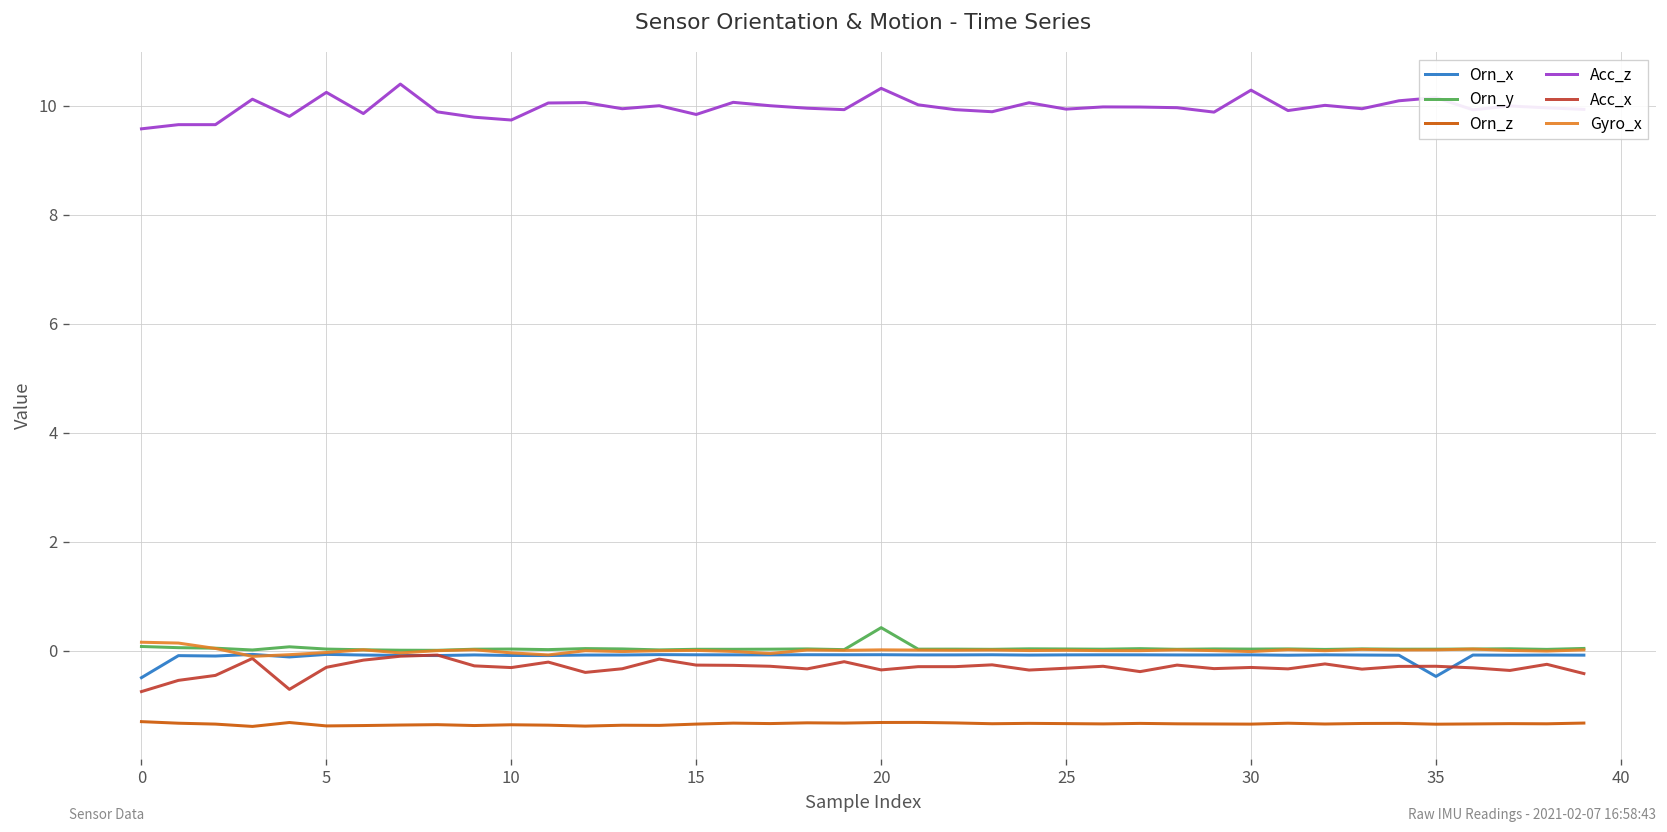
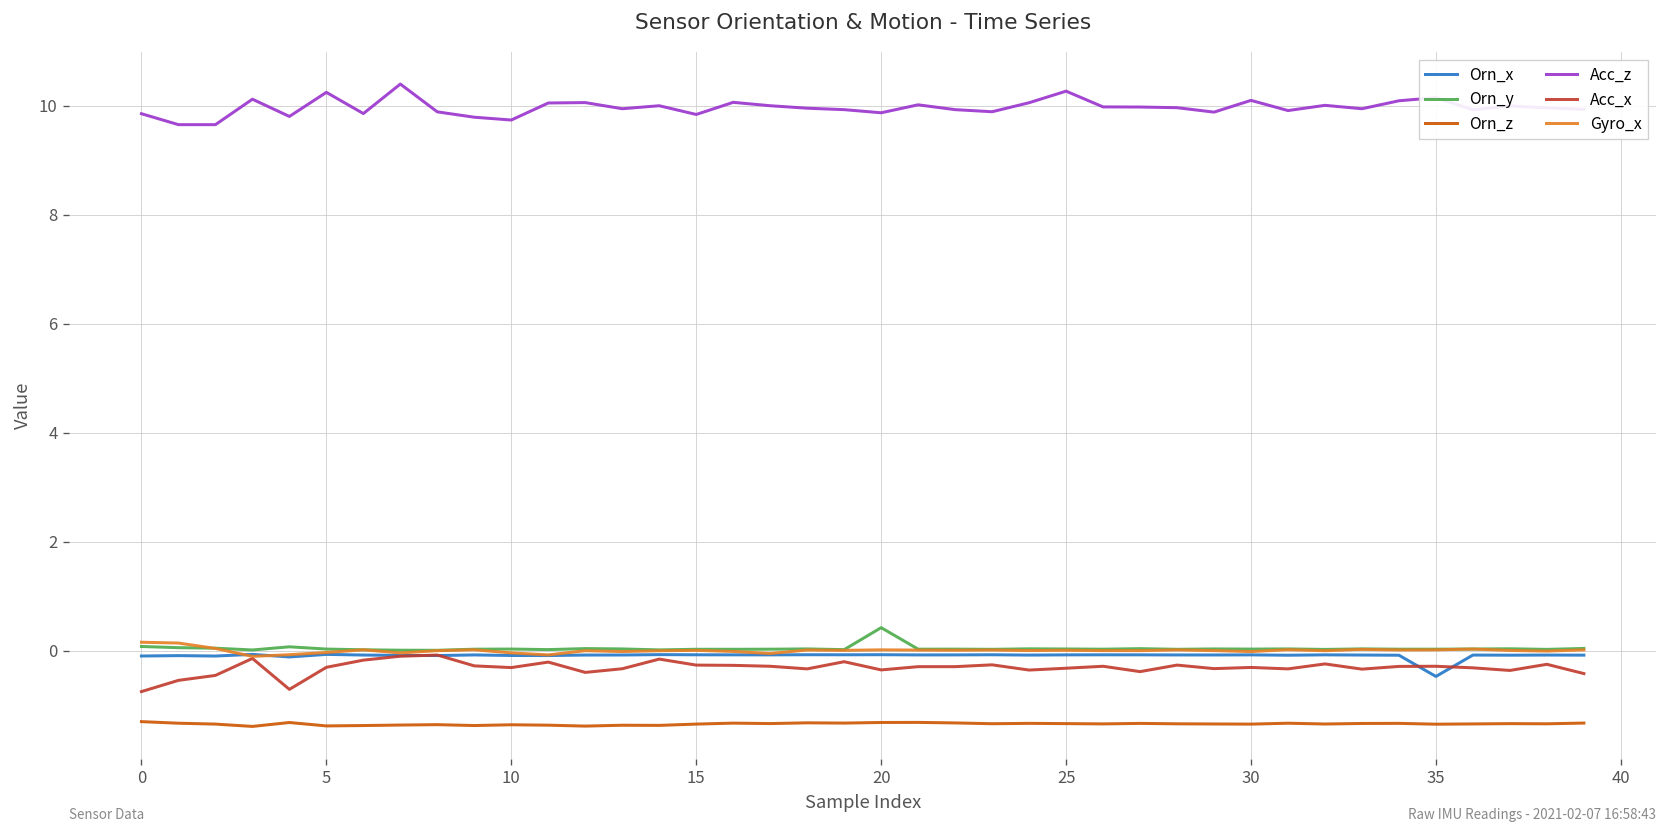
Orn_x, 0: -0.5 -> -0.1
Acc_z, 0: 9.6 -> 9.9
Acc_z, 20: 10.3 -> 9.9
Acc_z, 25: 9.9 -> 10.3
Acc_z, 30: 10.3 -> 10.1
